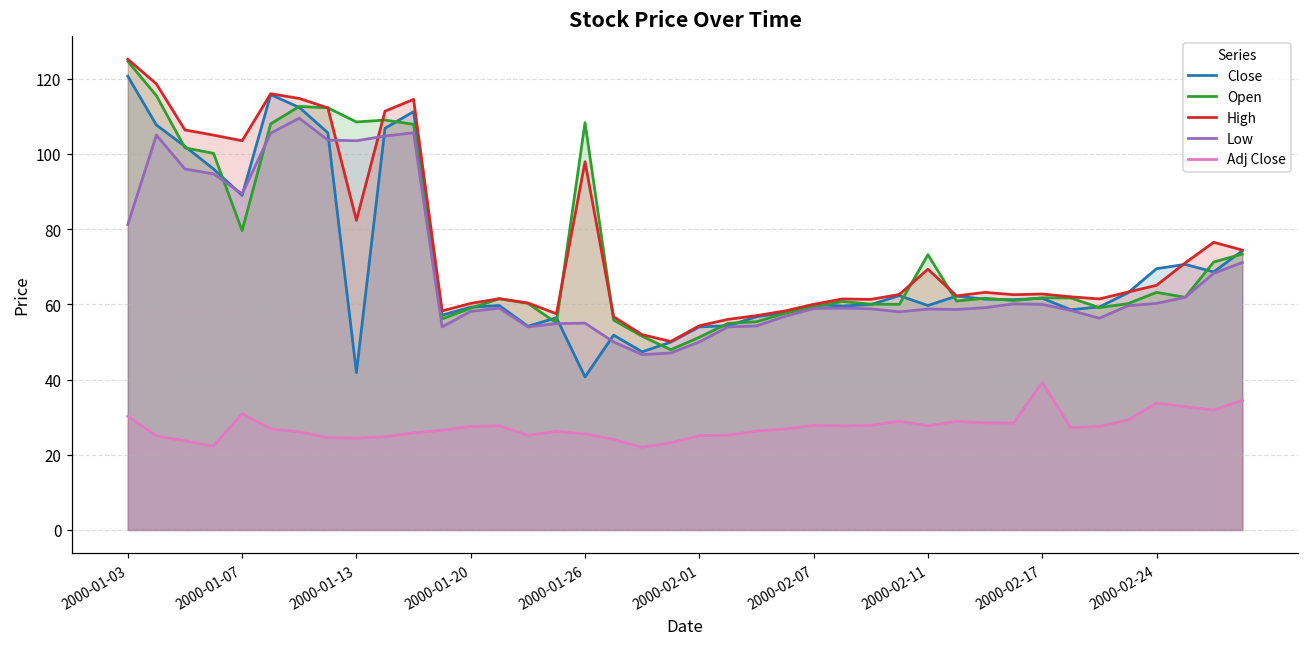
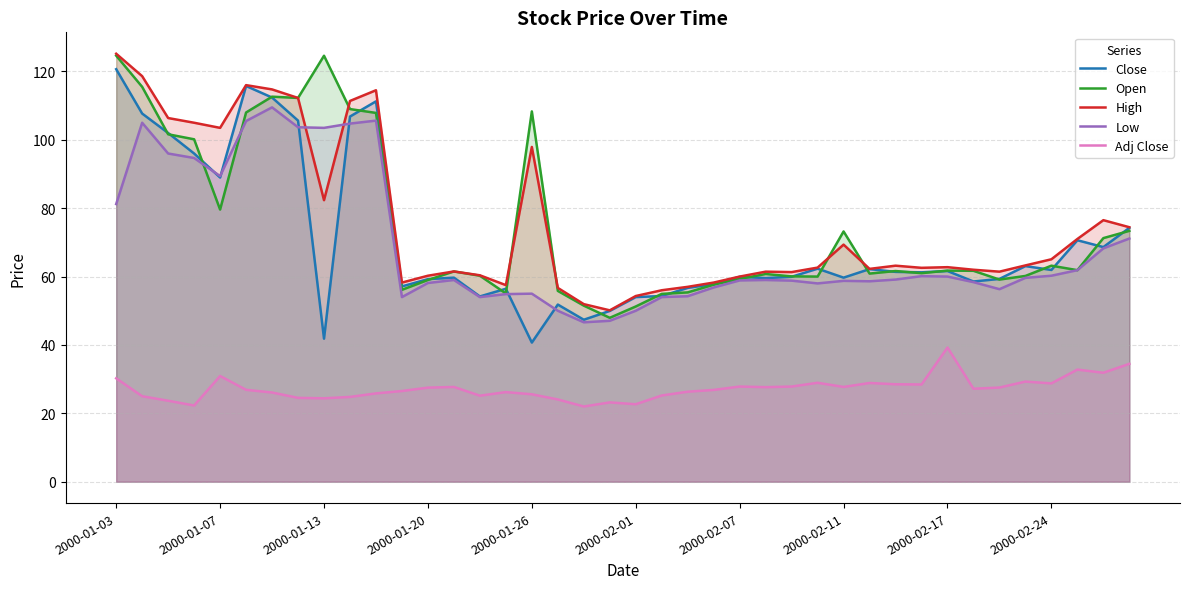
Open, 2000-01-13: 109 -> 125
Adj Close, 2000-02-01: 25 -> 23
Close, 2000-02-24: 69 -> 62
Adj Close, 2000-02-24: 34 -> 29
